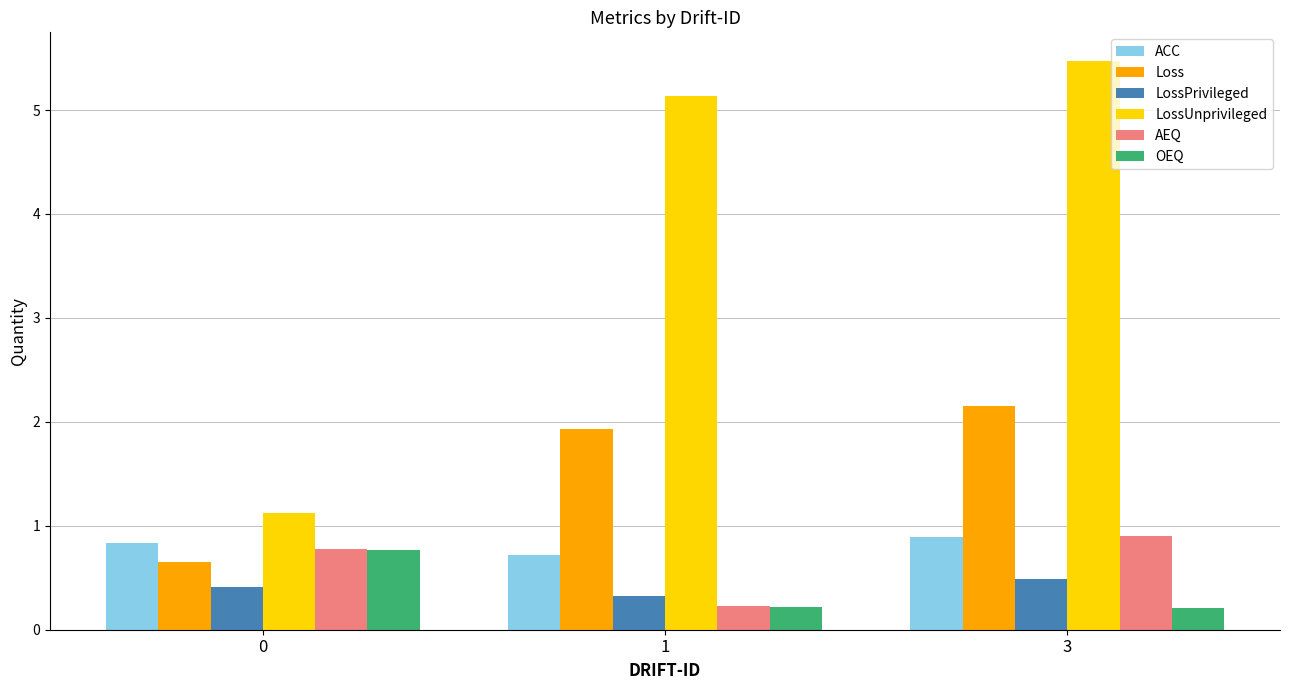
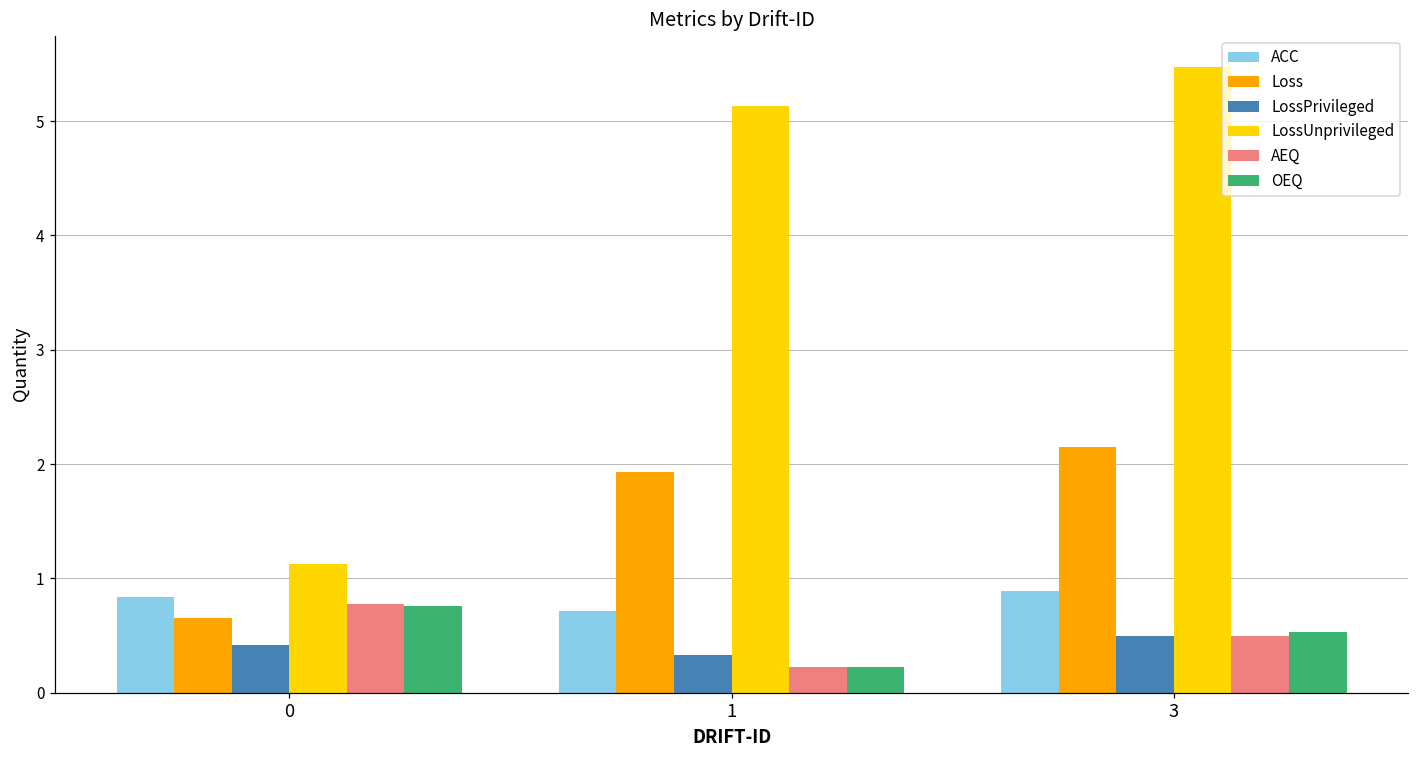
AEQ, 3: 0.90 -> 0.49
OEQ, 3: 0.21 -> 0.53
